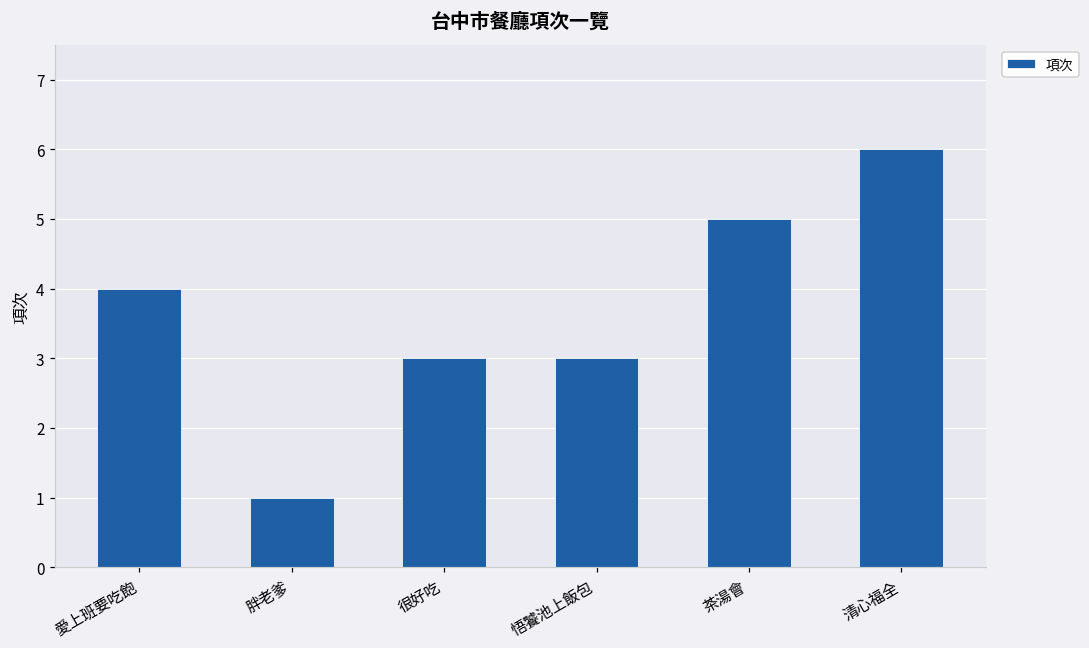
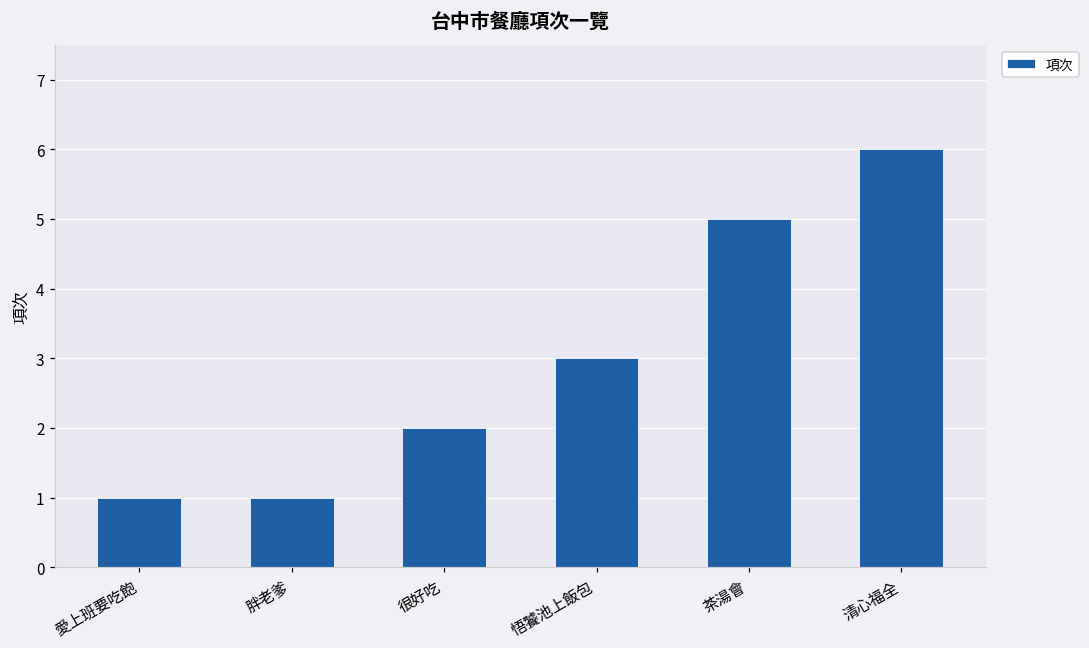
愛上班要吃飽: 4 -> 1
很好吃: 3 -> 2
